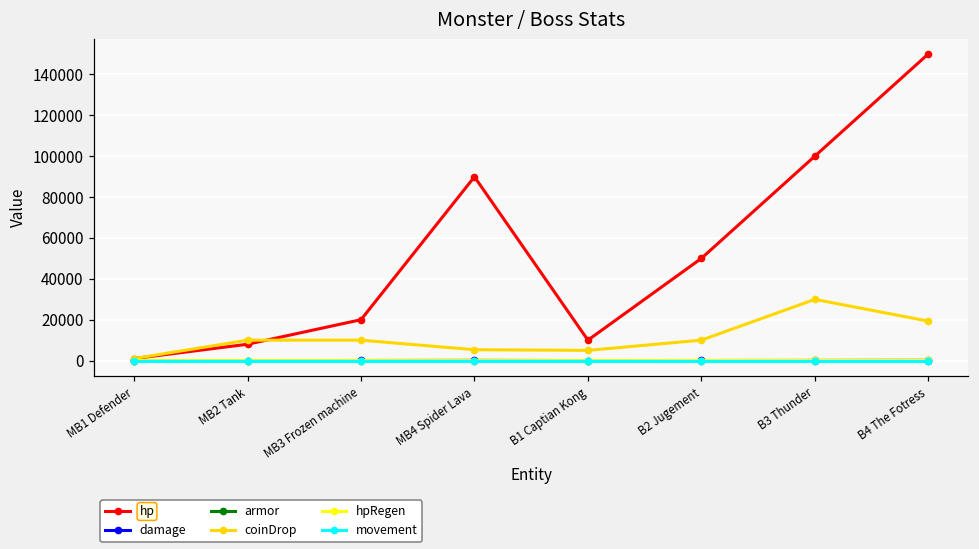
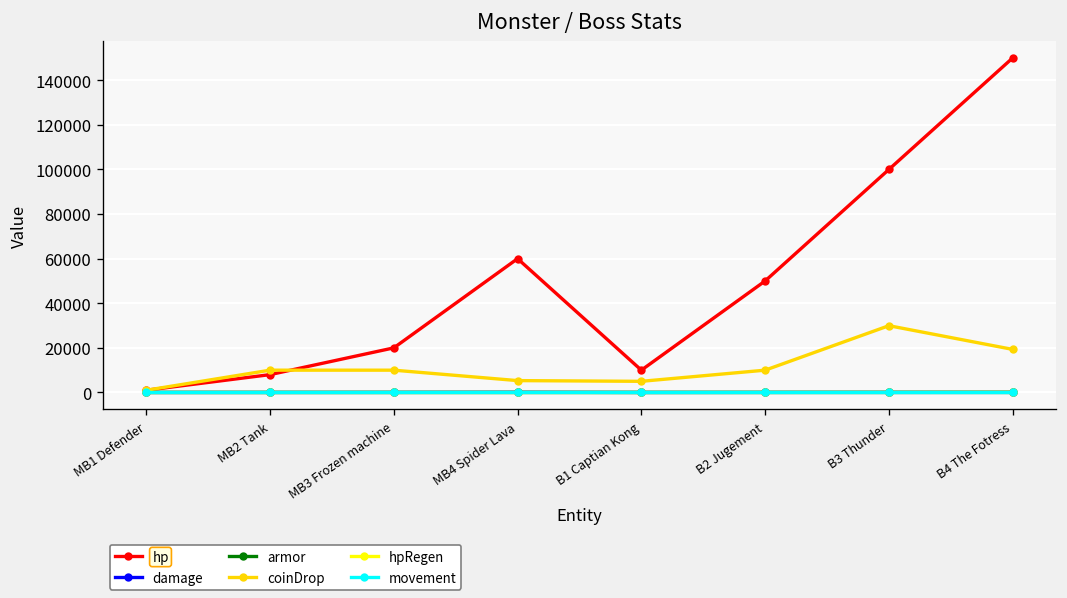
hp, MB4 Spider Lava: 90000 -> 60000
